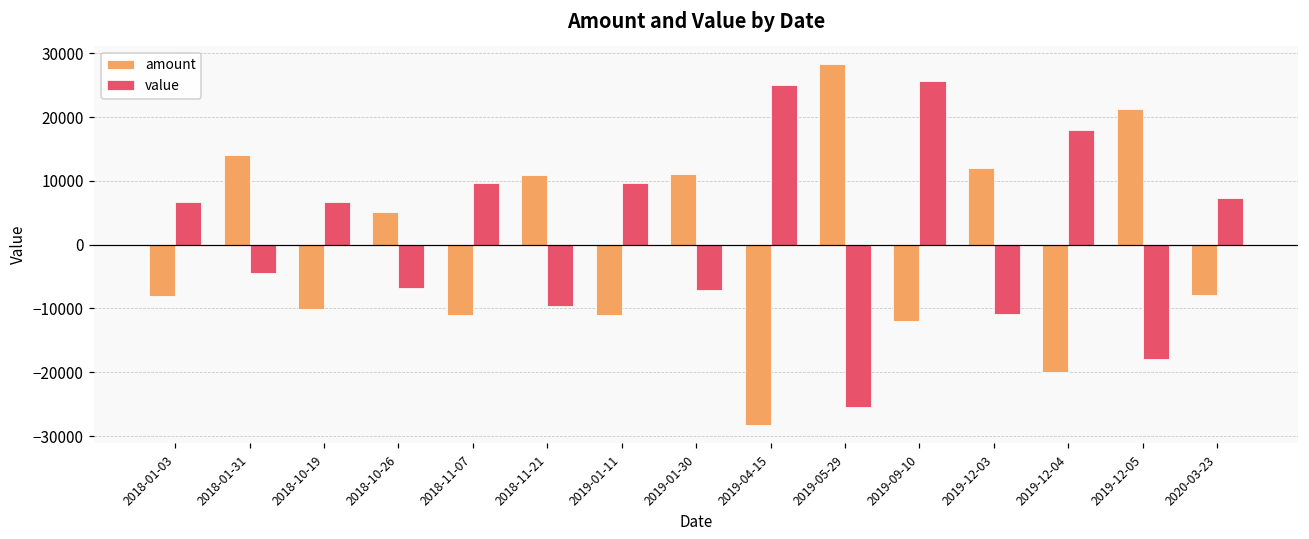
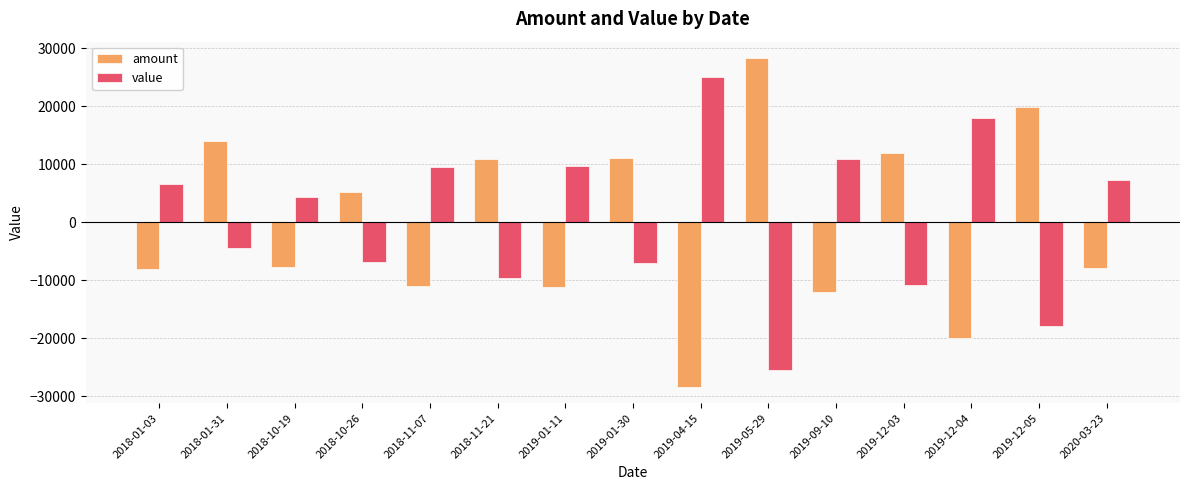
amount, 2018-10-19: -10000 -> -8000
value, 2018-10-19: 7000 -> 4000
value, 2019-09-10: 26000 -> 11000
amount, 2019-12-05: 21000 -> 20000
